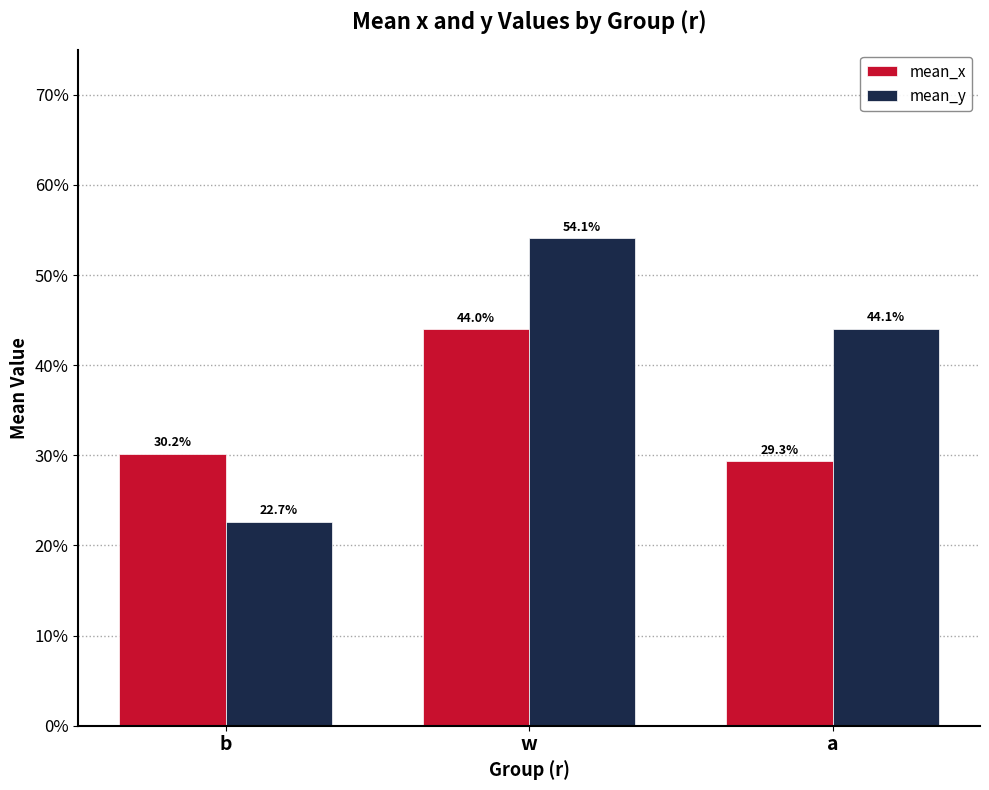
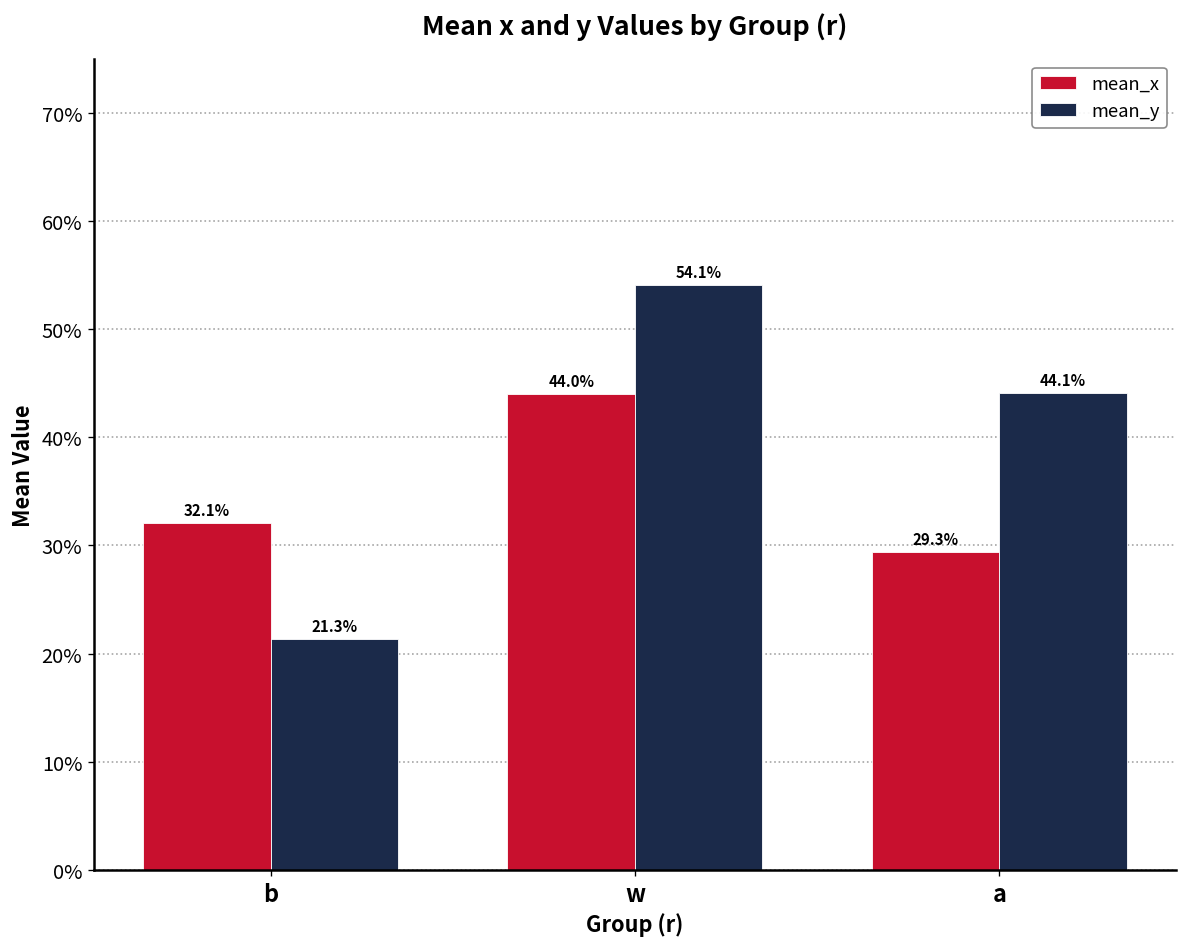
mean_x, b: 30.2% -> 32.1%
mean_y, b: 22.7% -> 21.3%
